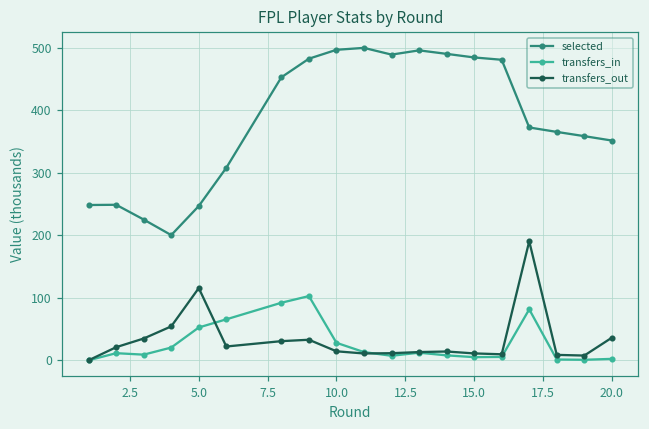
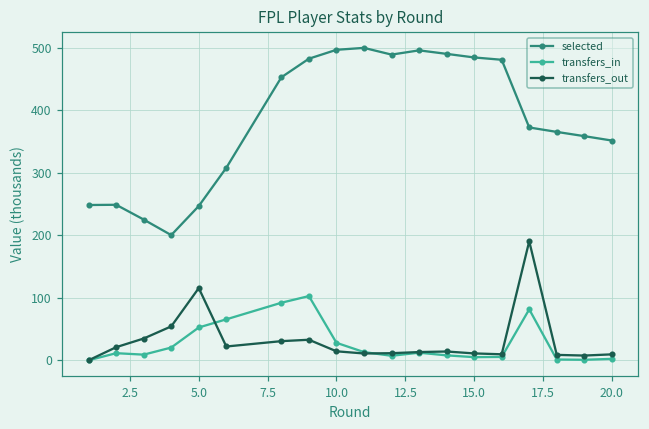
transfers_out, 20.0: 40 -> 10
